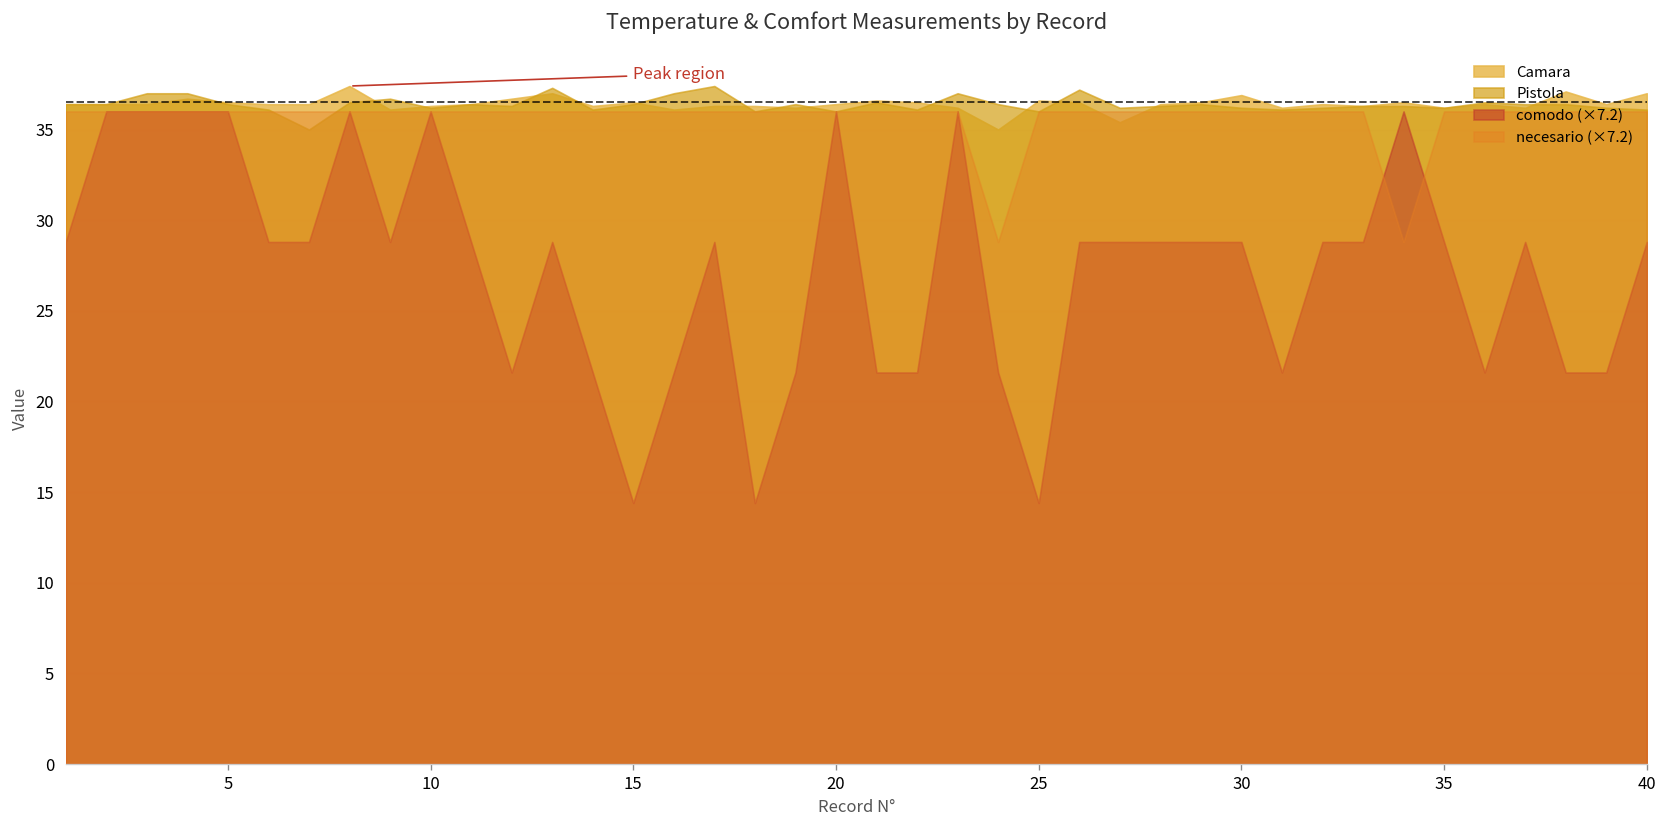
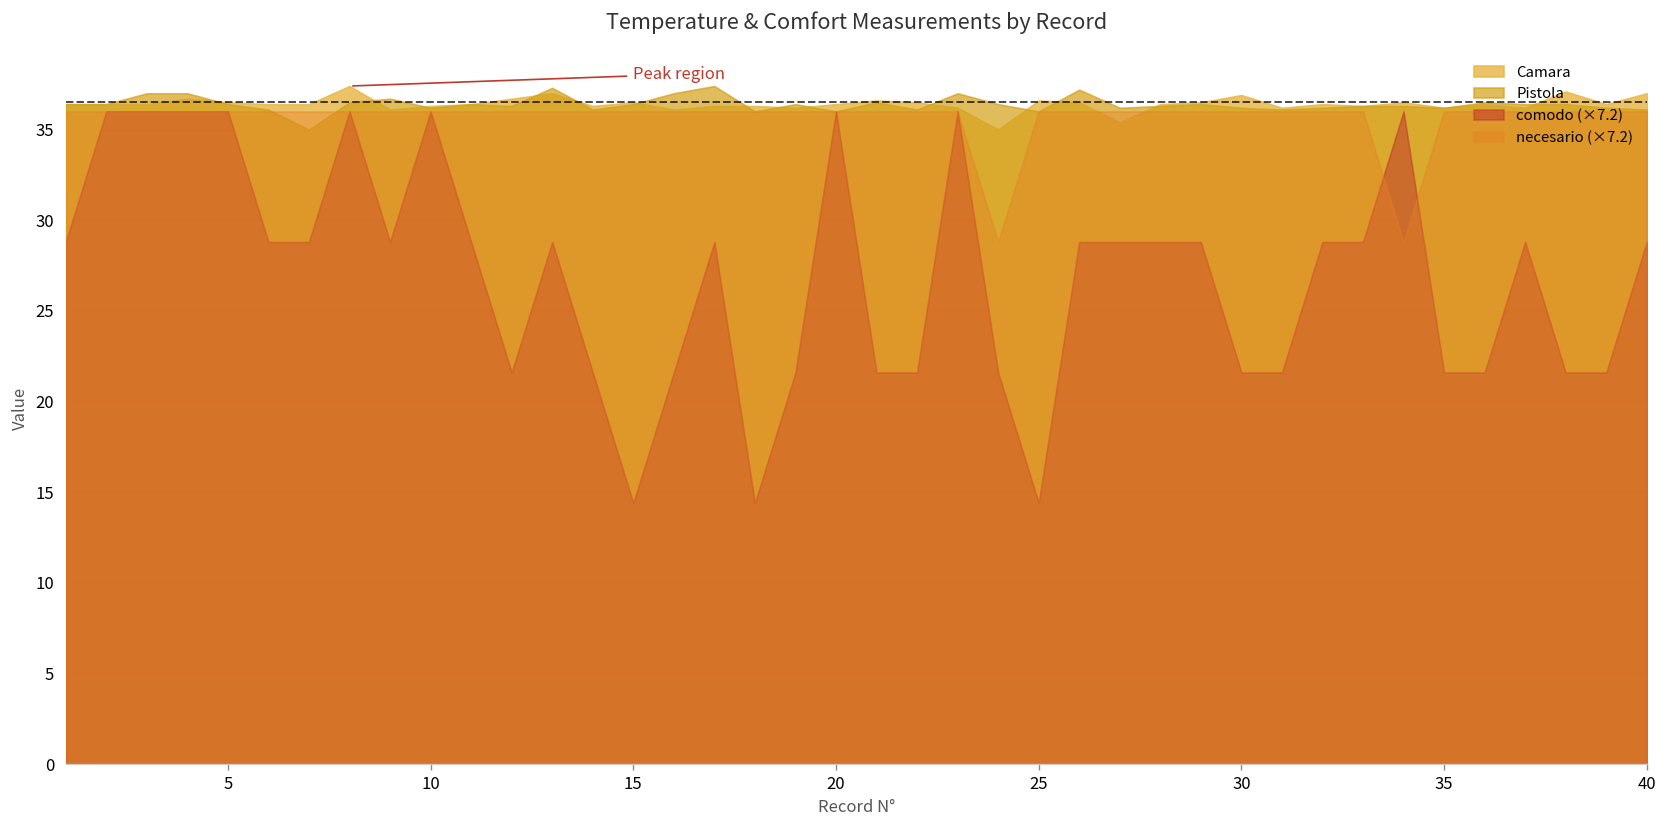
comodo (×7.2), 30: 28.8 -> 21.6
comodo (×7.2), 35: 28.8 -> 21.6
